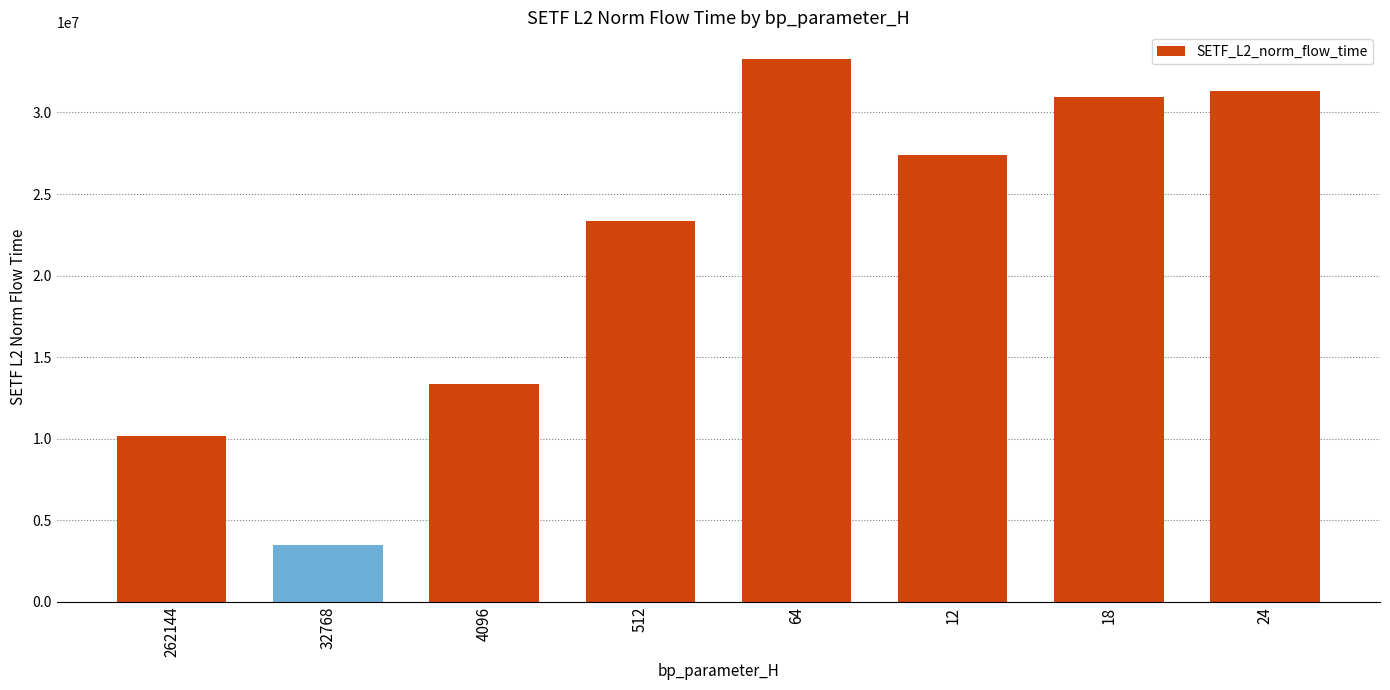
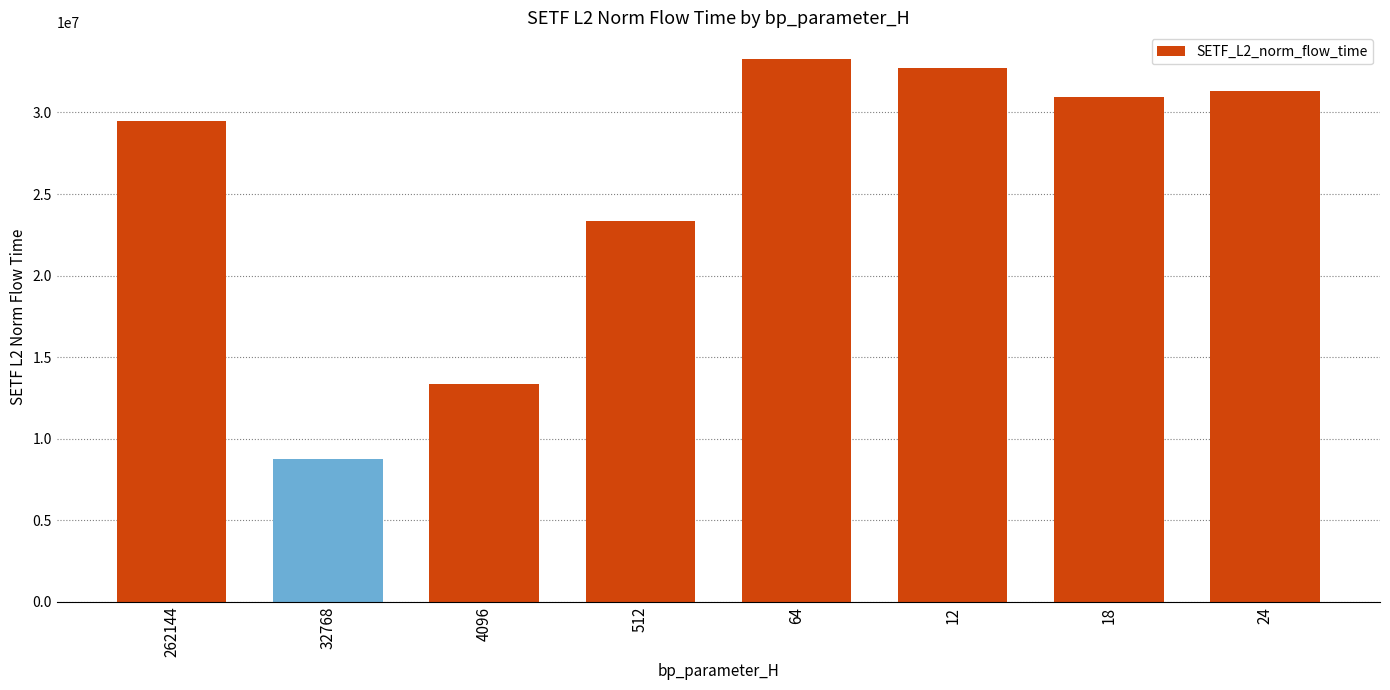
262144: 10100000 -> 29500000
32768: 3500000 -> 8800000
12: 27400000 -> 32700000
